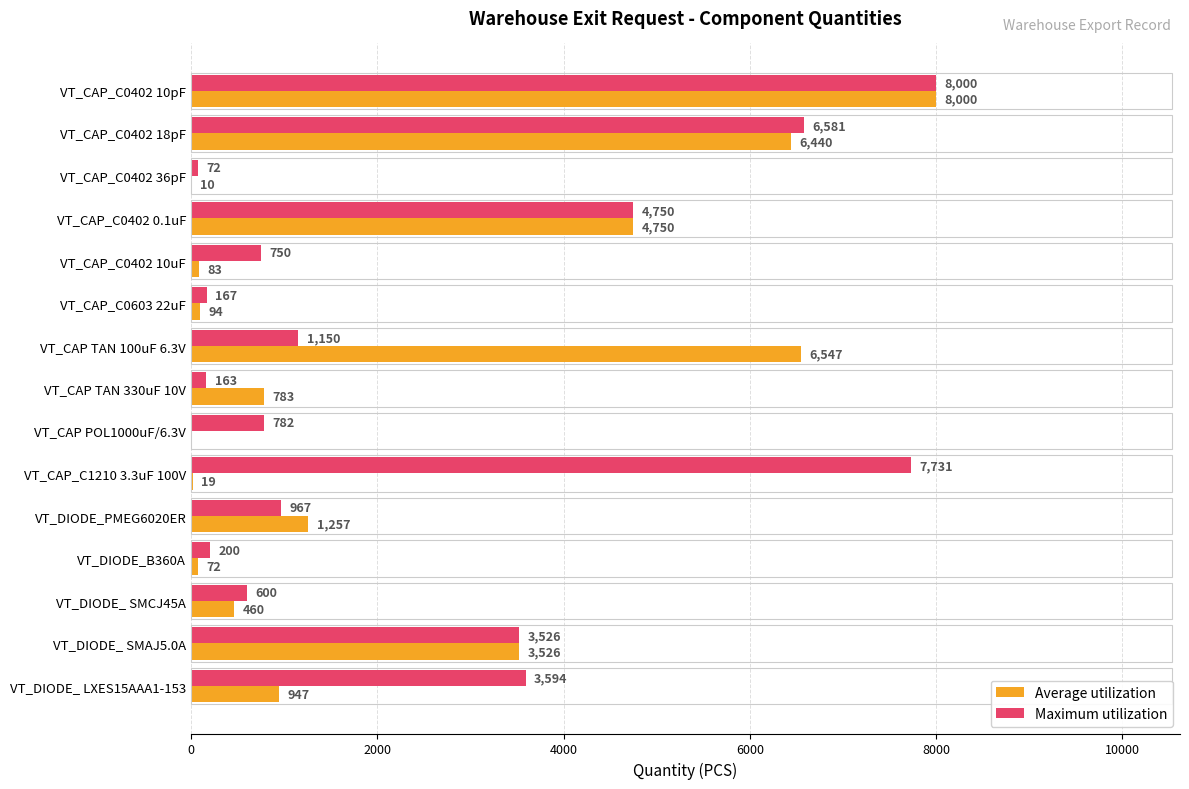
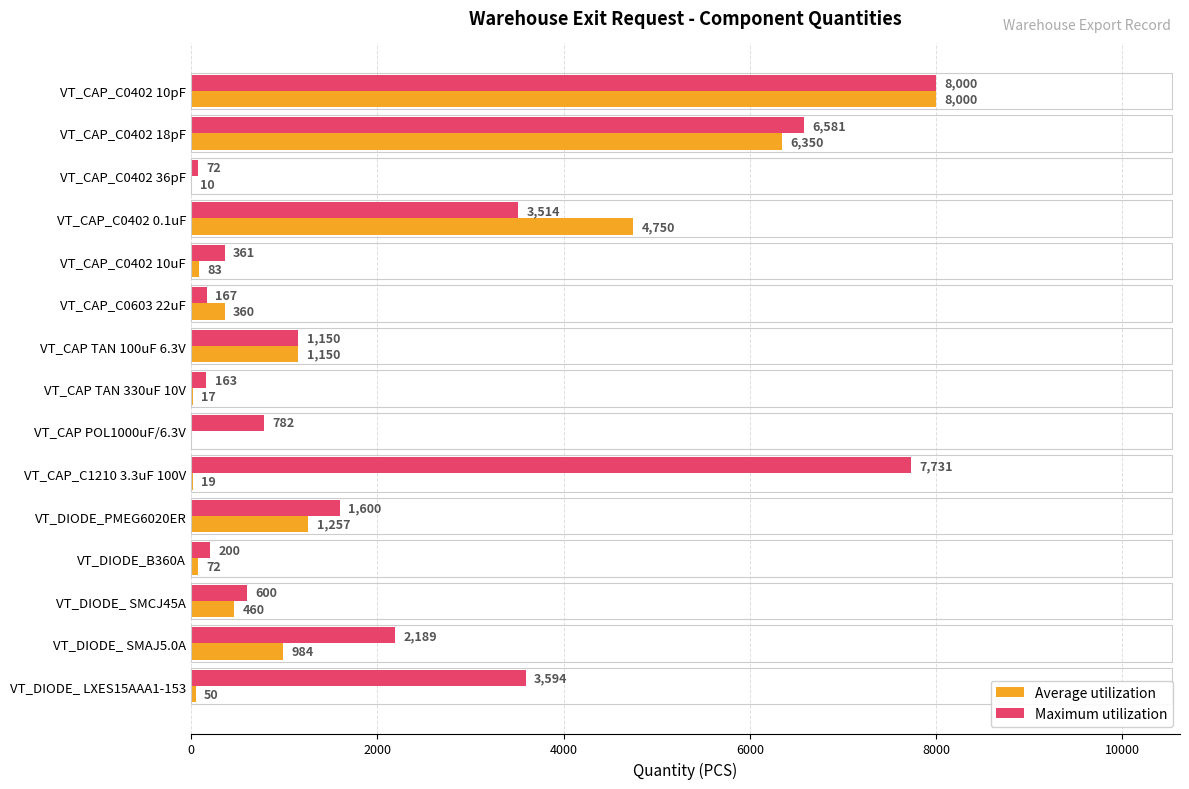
Average utilization, VT_CAP_C0402 18pF: 6,440 -> 6,350
Maximum utilization, VT_CAP_C0402 0.1uF: 4,750 -> 3,514
Maximum utilization, VT_CAP_C0402 10uF: 750 -> 361
Average utilization, VT_CAP_C0603 22uF: 94 -> 360
Average utilization, VT_CAP TAN 100uF 6.3V: 6,547 -> 1,150
Average utilization, VT_CAP TAN 330uF 10V: 783 -> 17
Maximum utilization, VT_DIODE_PMEG6020ER: 967 -> 1,600
Maximum utilization, VT_DIODE_ SMAJ5.0A: 3,526 -> 2,189
Average utilization, VT_DIODE_ SMAJ5.0A: 3,526 -> 984
Average utilization, VT_DIODE_ LXES15AAA1-153: 947 -> 50
